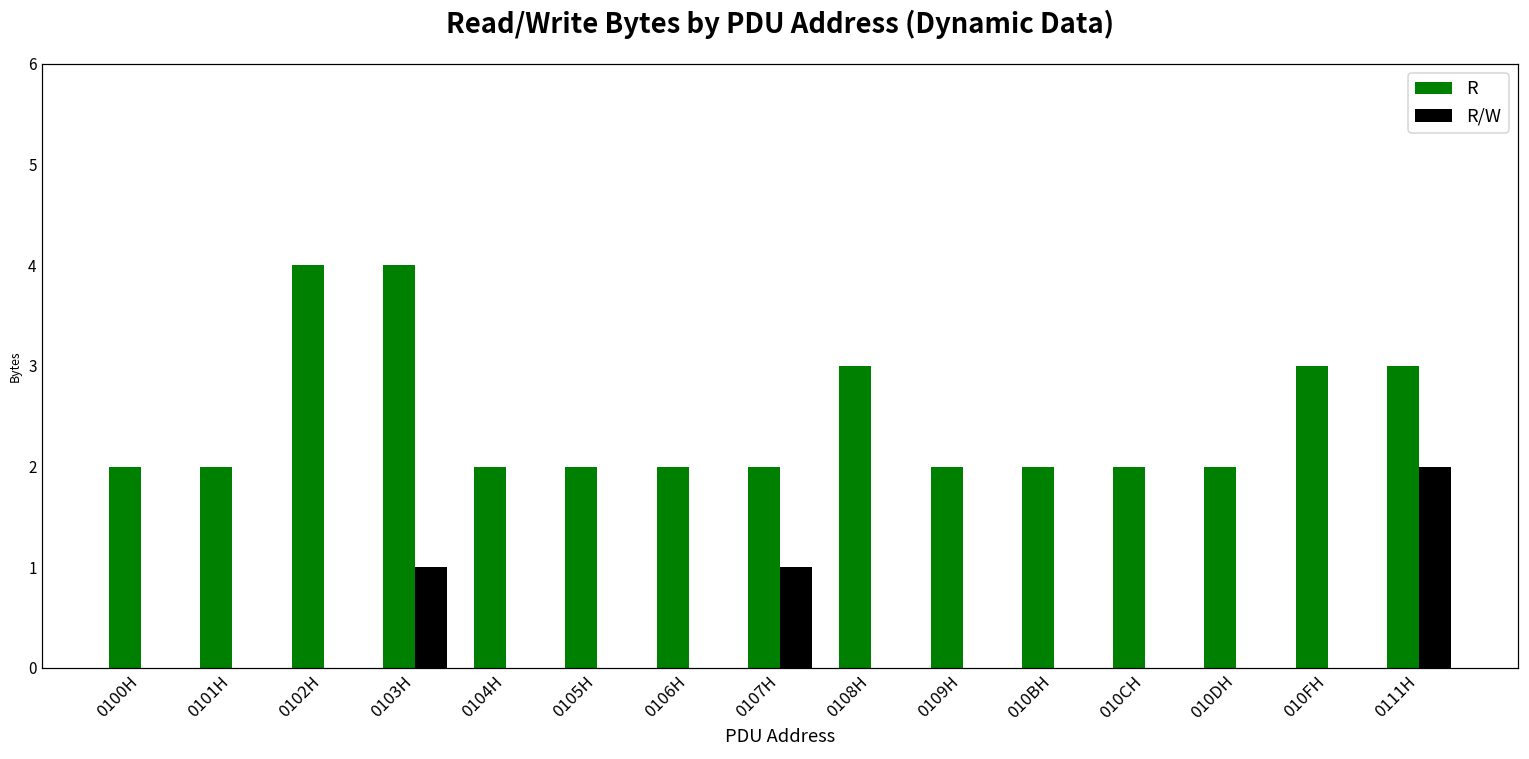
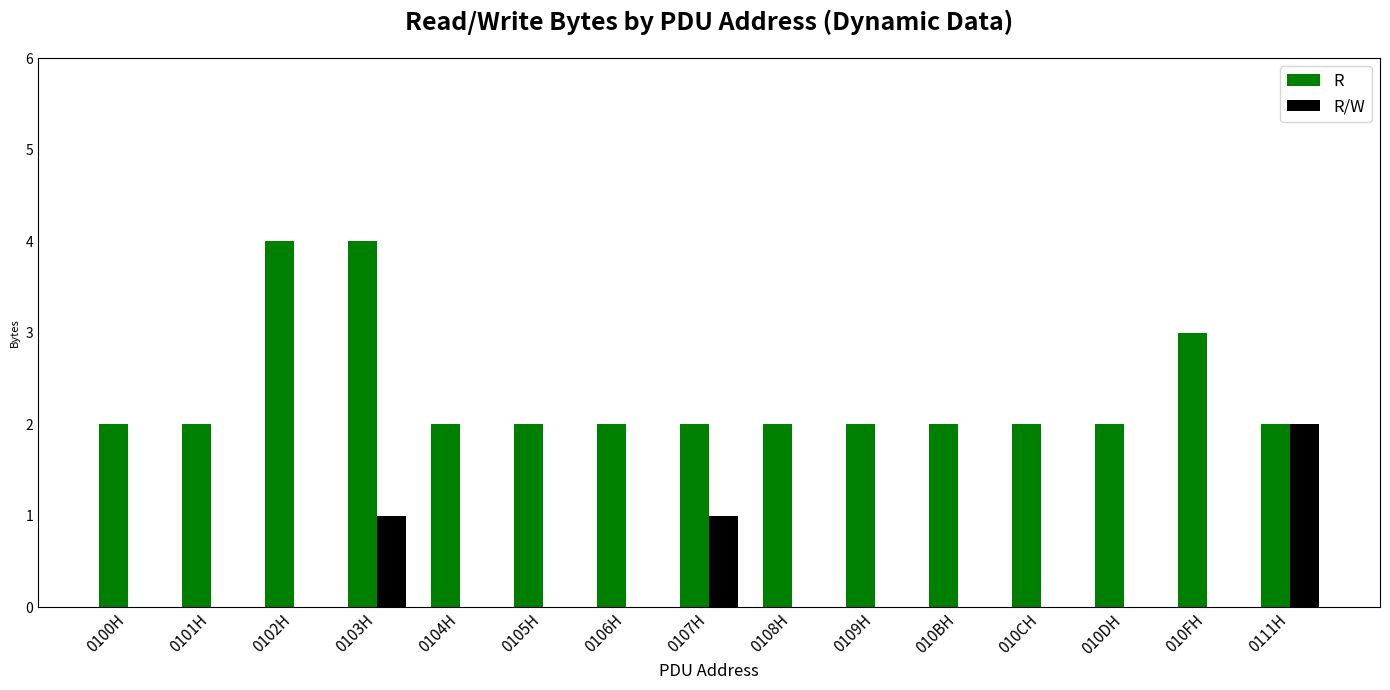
R, 0108H: 3 -> 2
R, 0111H: 3 -> 2
